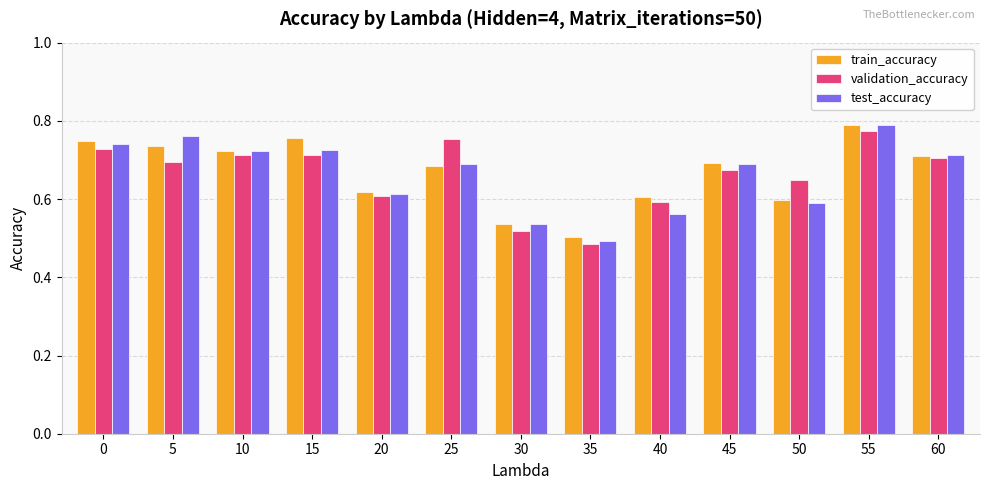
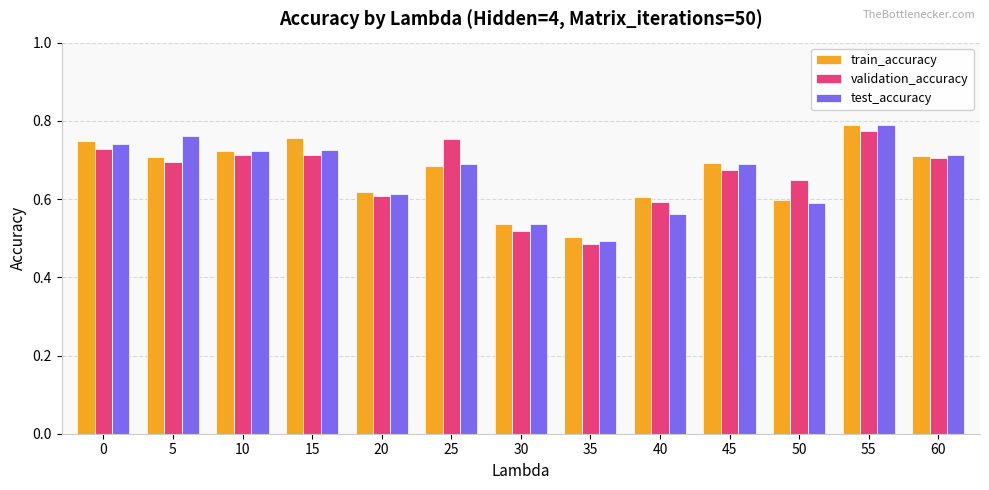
train_accuracy, 5: 0.74 -> 0.71
